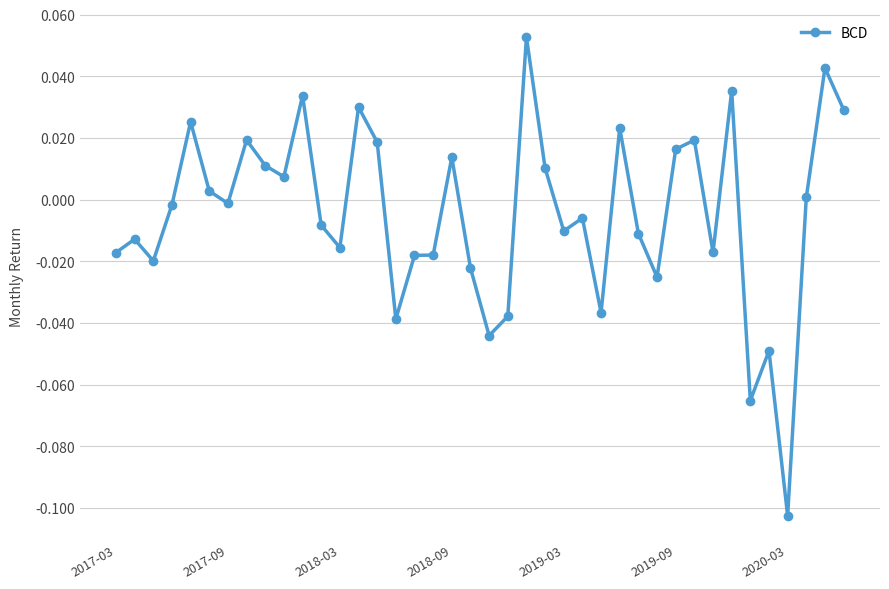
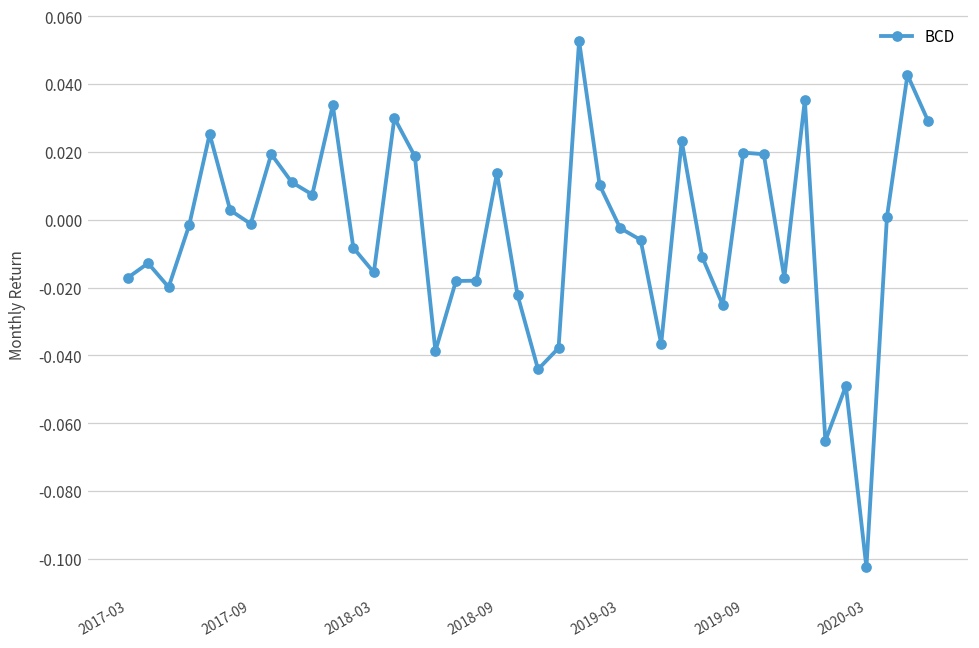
2019-03: -0.010 -> -0.002
2019-09: 0.016 -> 0.020
